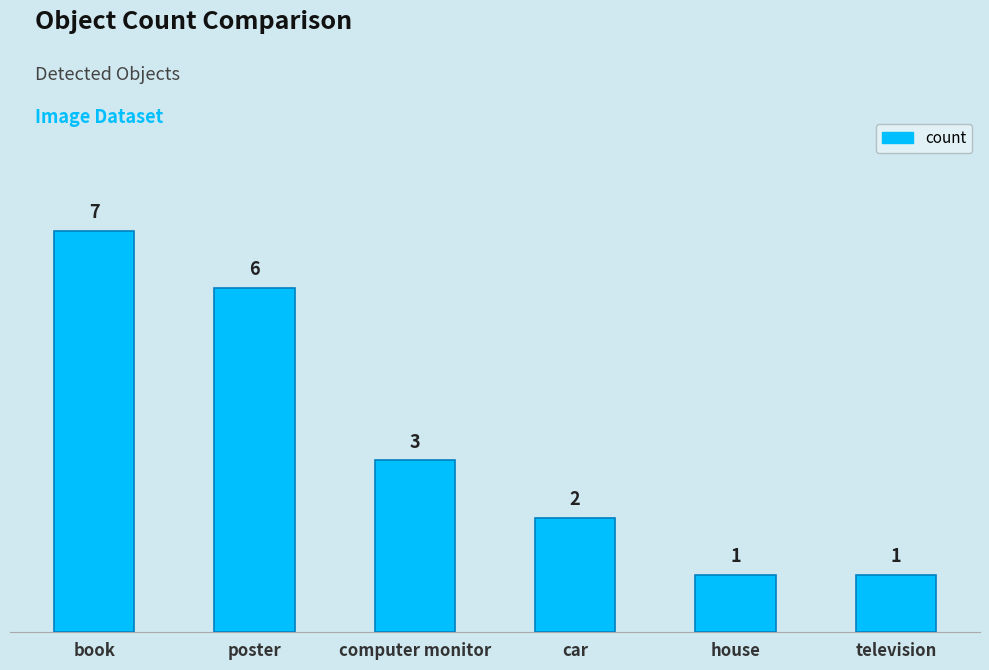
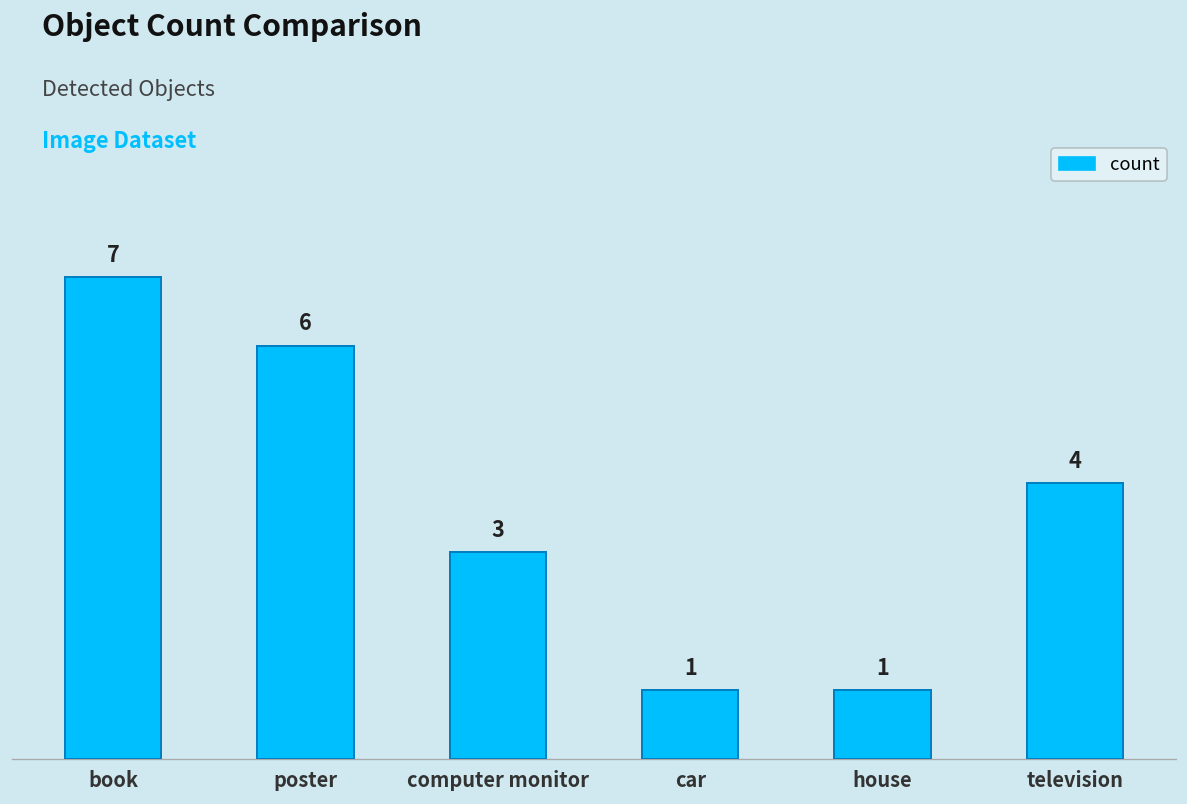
car: 2 -> 1
television: 1 -> 4
